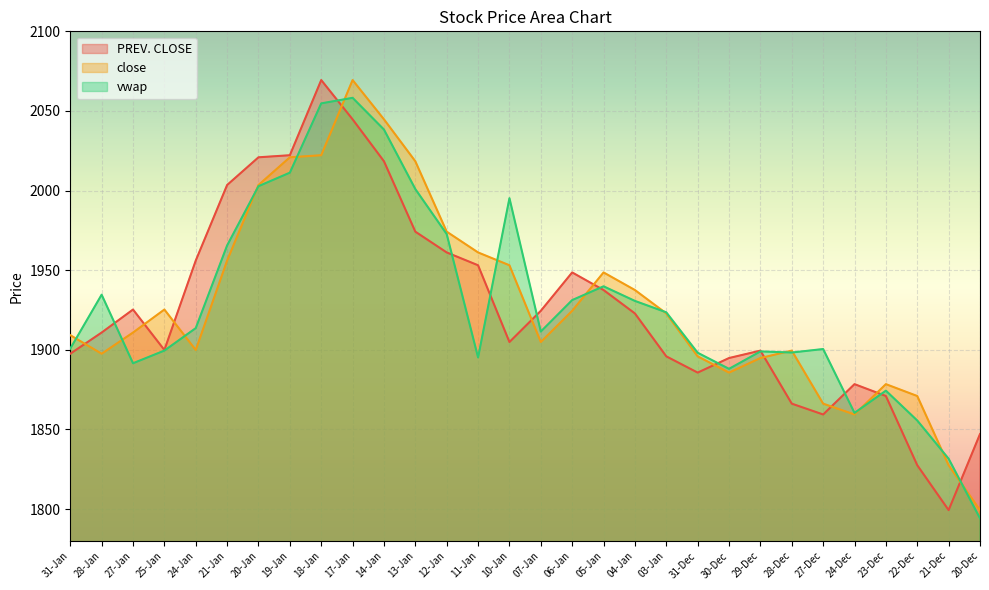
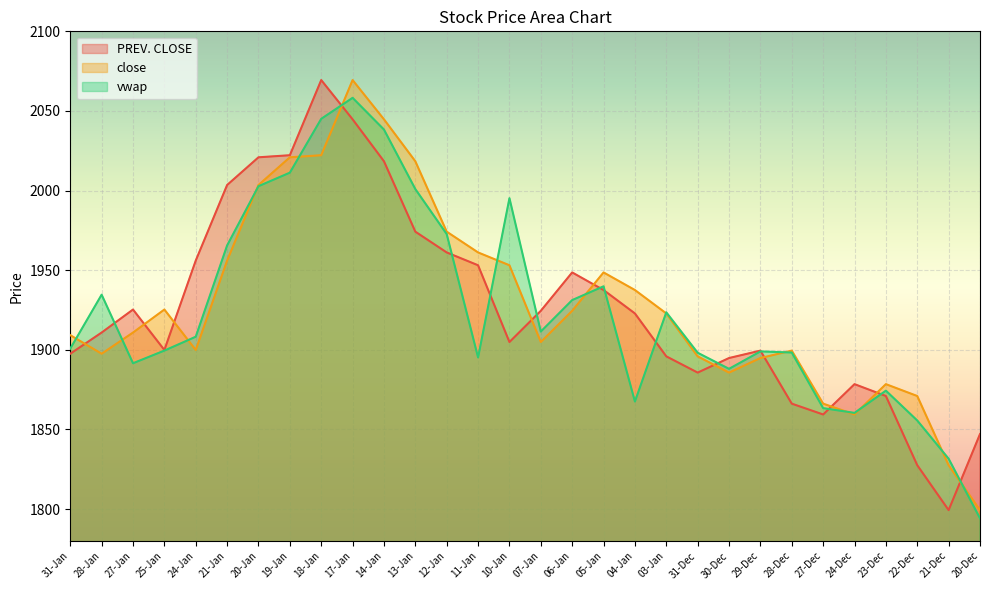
vwap, 24-Jan: 1914 -> 1908
vwap, 18-Jan: 2055 -> 2045
vwap, 04-Jan: 1931 -> 1868
vwap, 27-Dec: 1901 -> 1863
